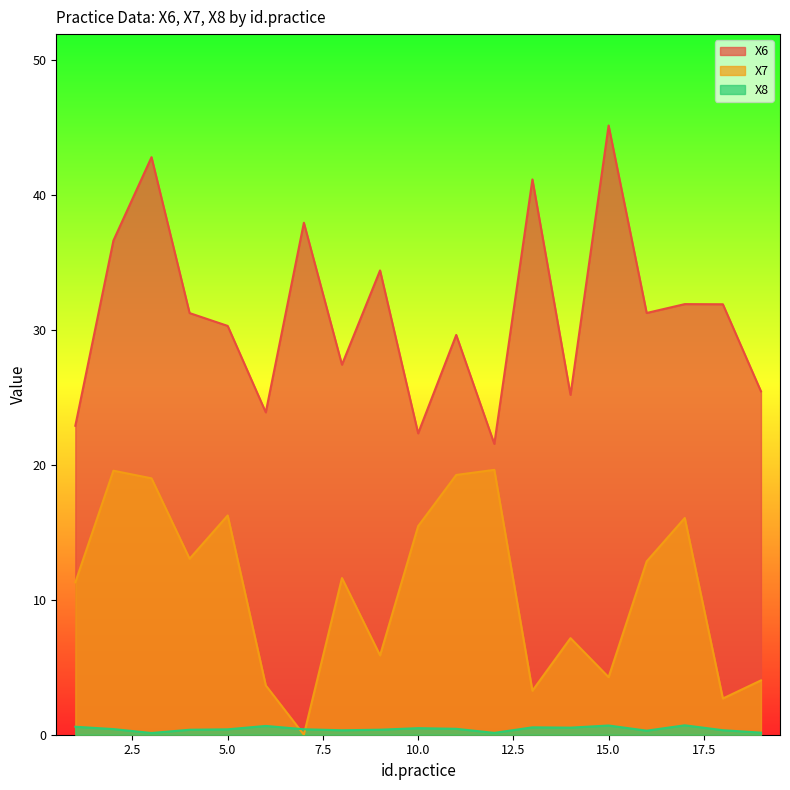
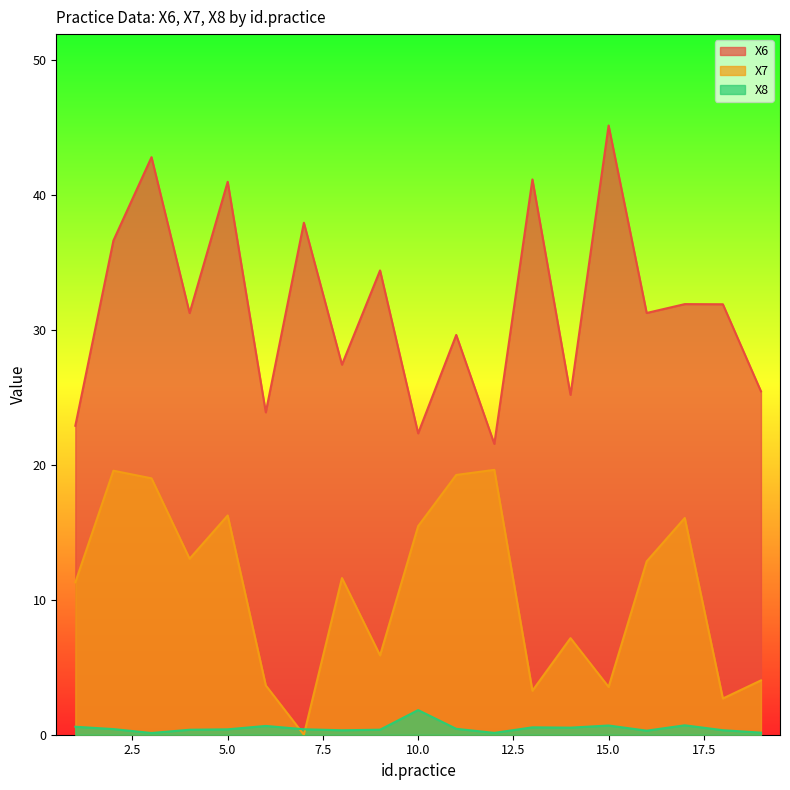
X6, 5.0: 30.3 -> 41.0
X8, 10.0: 0.5 -> 1.8
X7, 15.0: 4.3 -> 3.5
